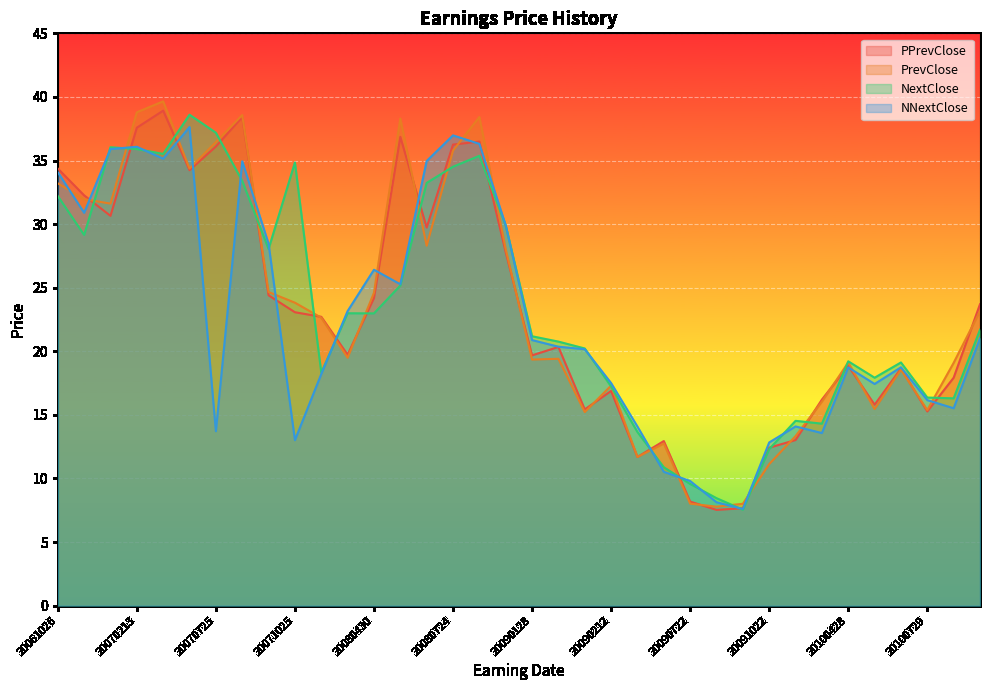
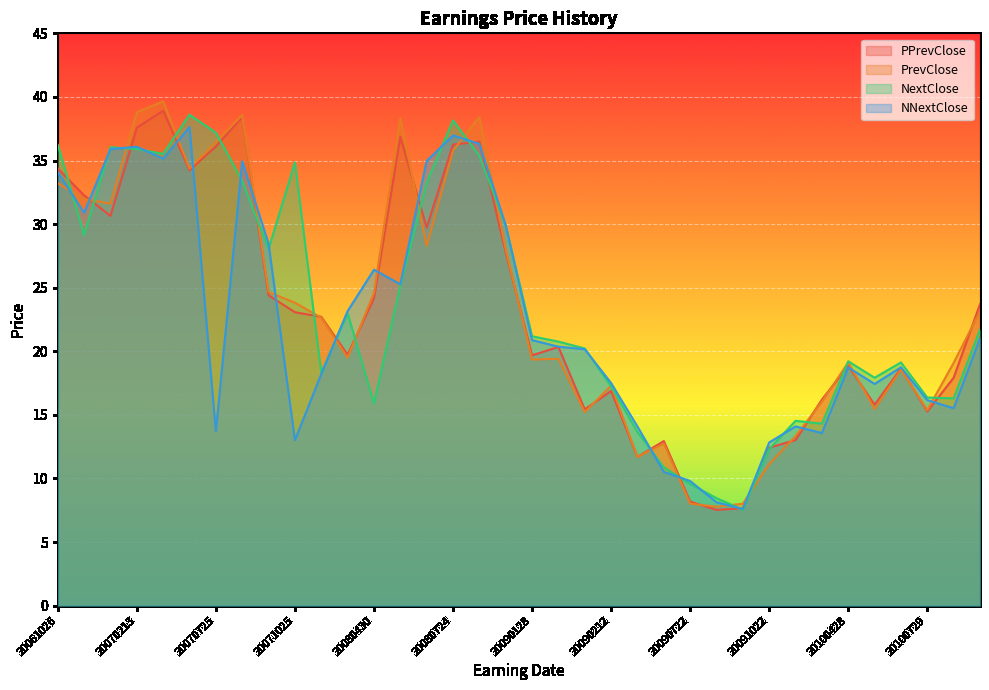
NextClose, 20061026: 32.2 -> 36.2
NextClose, 20080430: 23.0 -> 15.9
NextClose, 20080724: 34.5 -> 38.2
